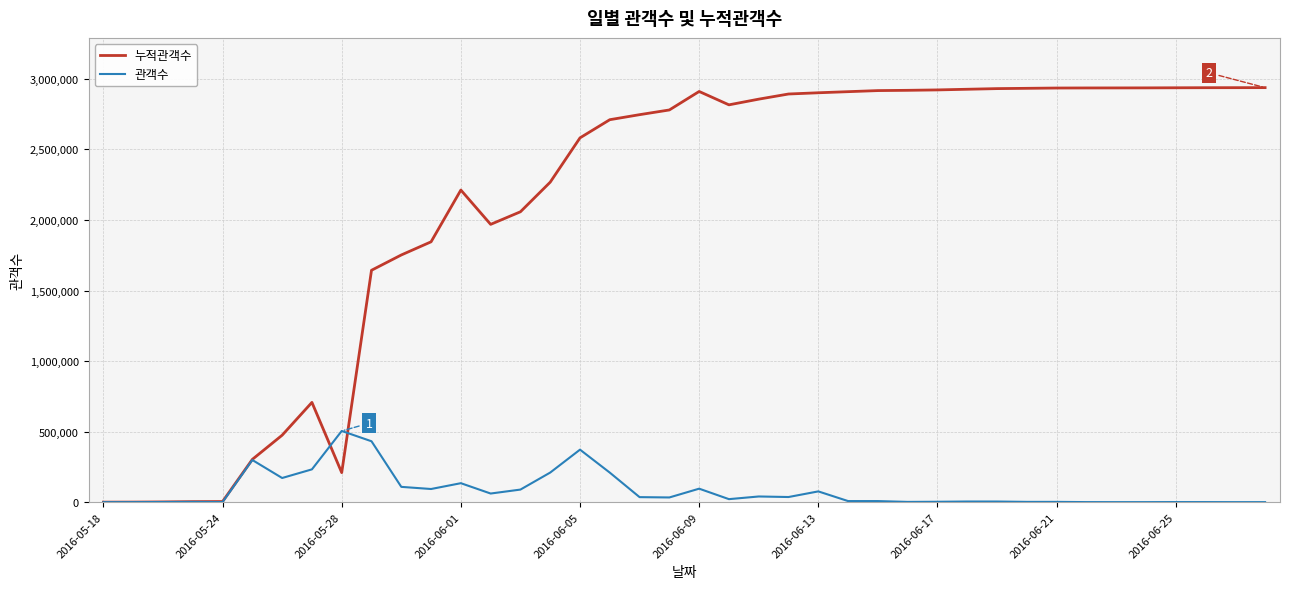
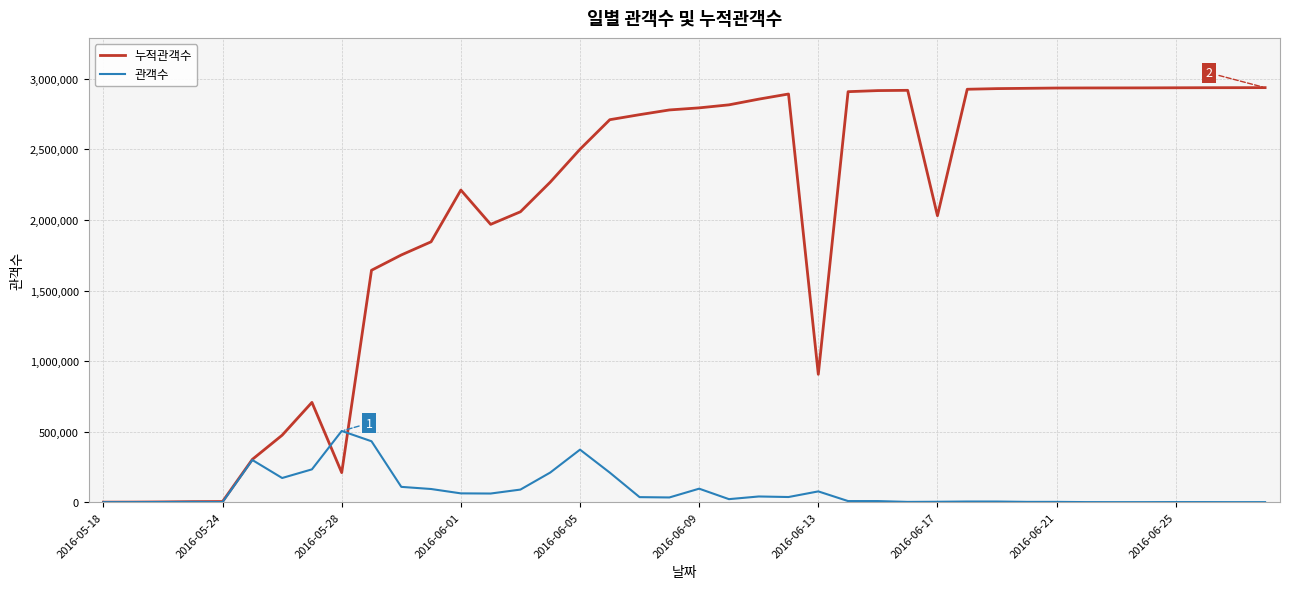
관객수, 2016-06-01: 130,000 -> 60,000
누적관객수, 2016-06-05: 2,580,000 -> 2,500,000
누적관객수, 2016-06-09: 2,910,000 -> 2,790,000
누적관객수, 2016-06-13: 2,900,000 -> 910,000
누적관객수, 2016-06-17: 2,920,000 -> 2,030,000
